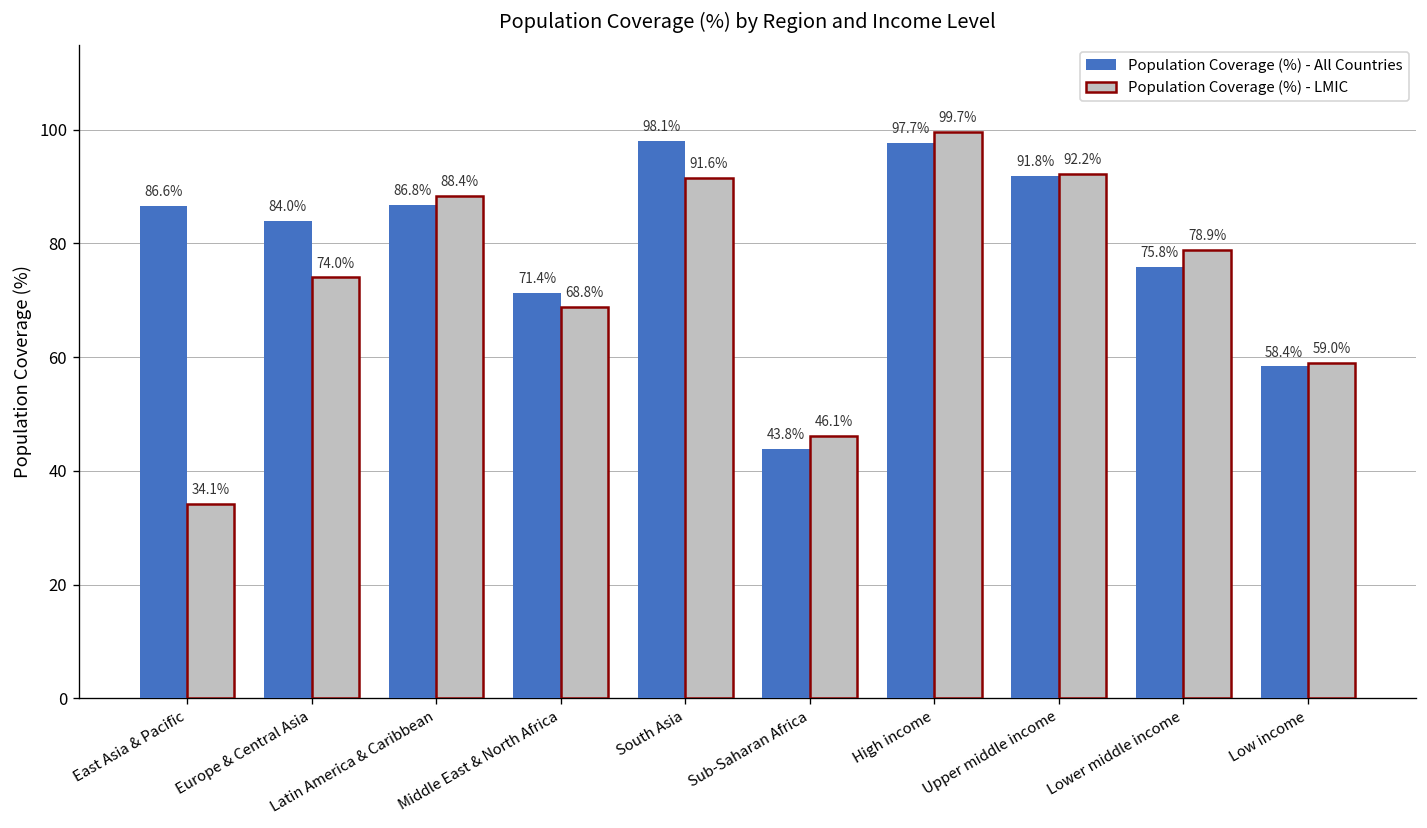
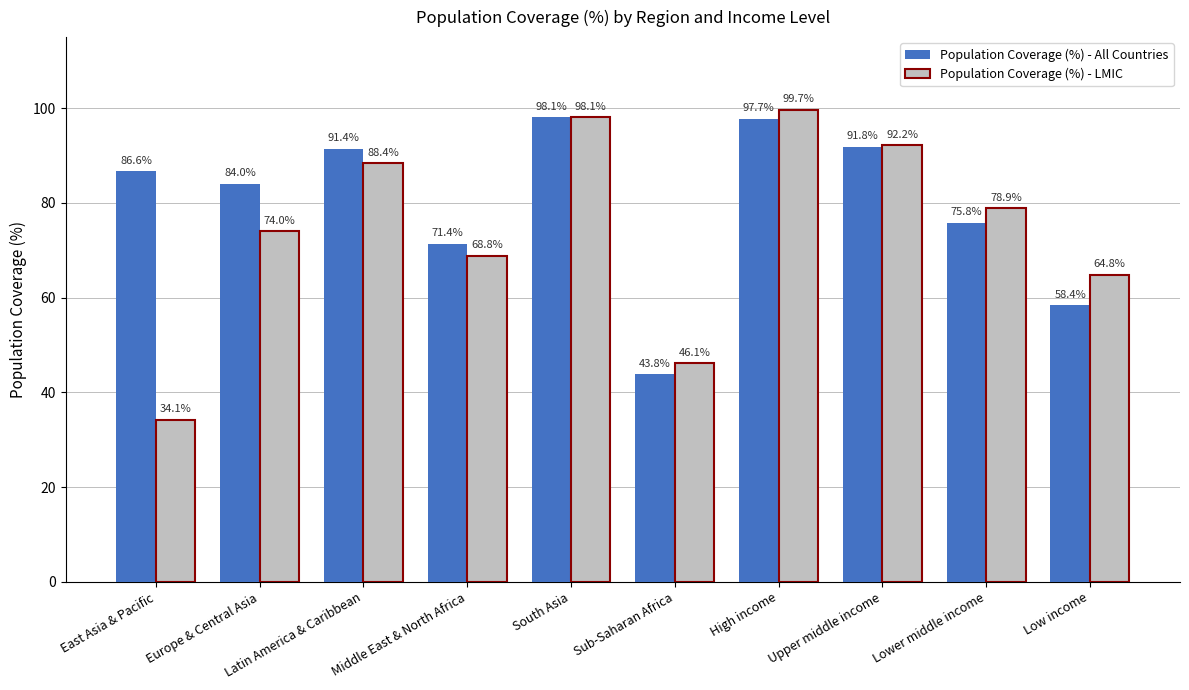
Population Coverage (%) - All Countries, Latin America & Caribbean: 86.8% -> 91.4%
Population Coverage (%) - LMIC, South Asia: 91.6% -> 98.1%
Population Coverage (%) - LMIC, Low income: 59.0% -> 64.8%
